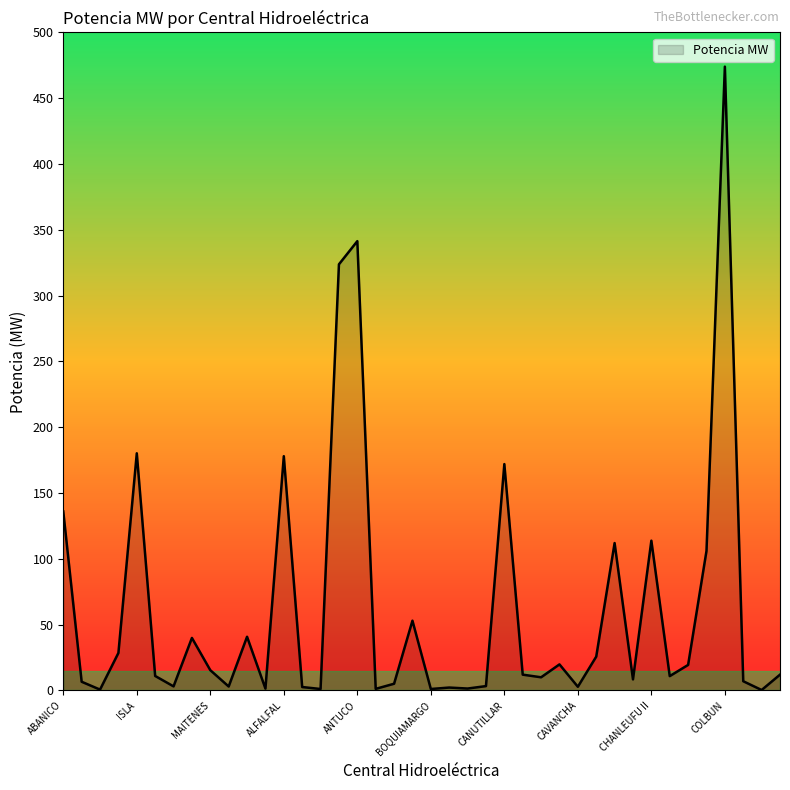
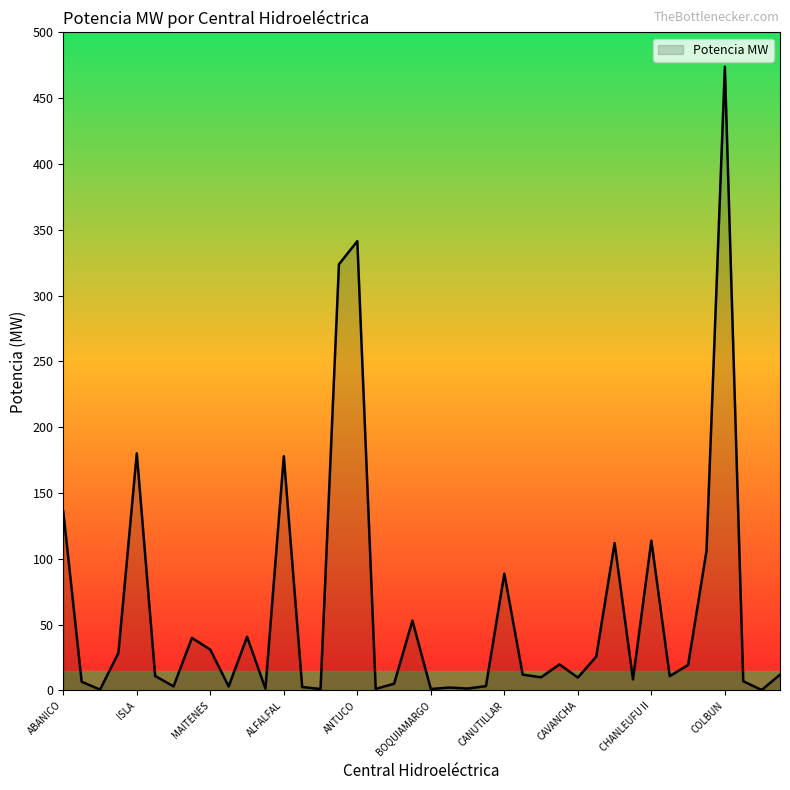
MAITENES: 15 -> 31
CANUTILLAR: 172 -> 89
CAVANCHA: 3 -> 10
